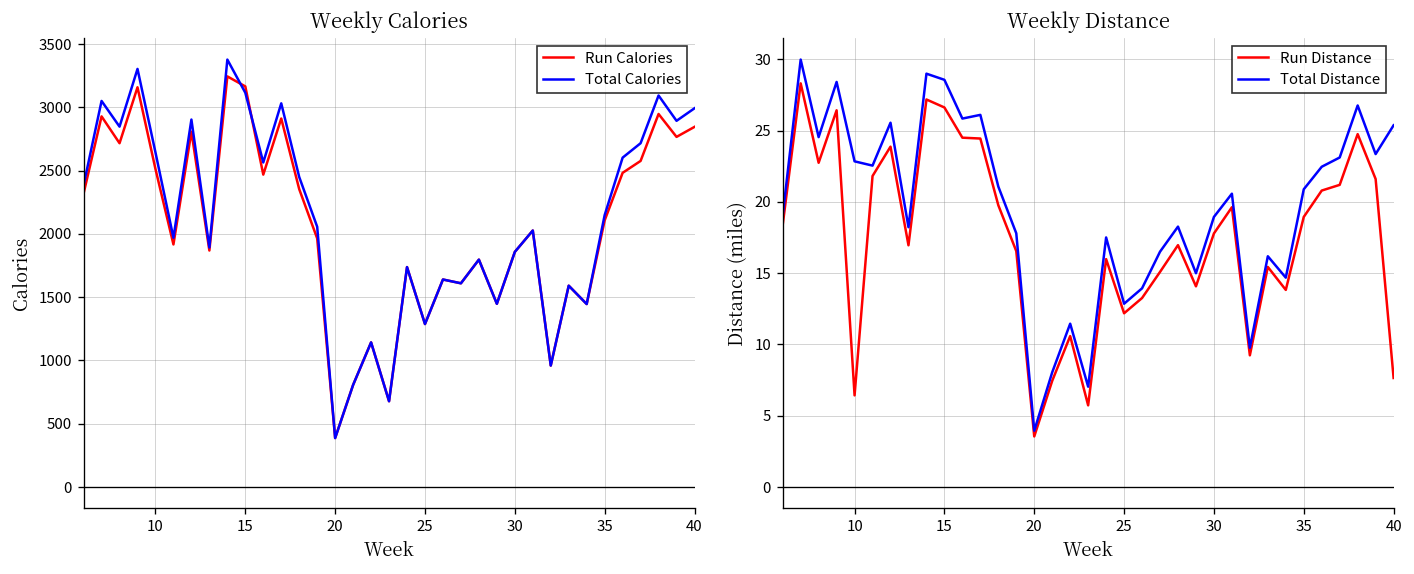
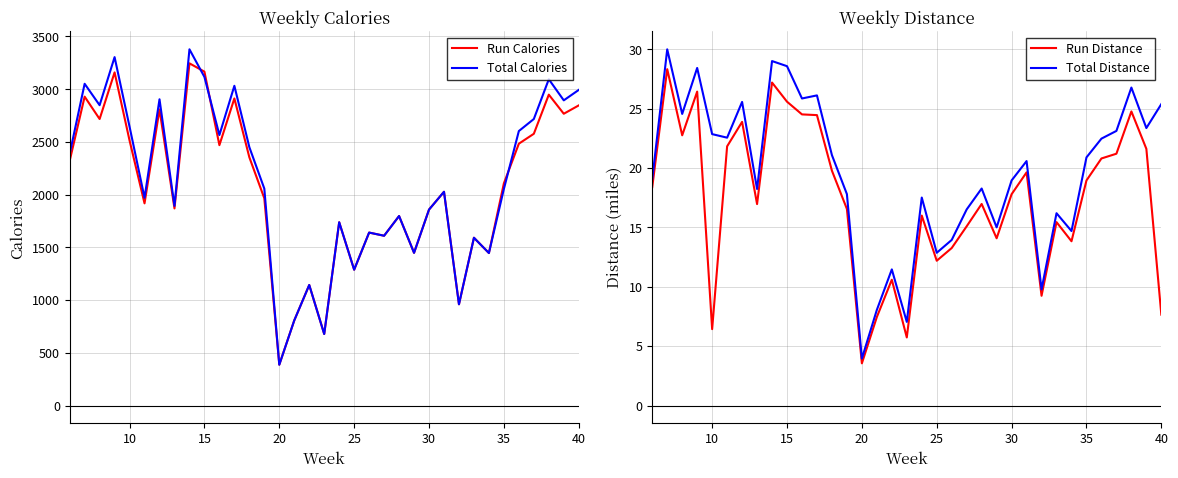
Weekly Calories, Total Calories, 35: 2150 -> 2050
Weekly Distance, Run Distance, 15: 26.6 -> 25.6
